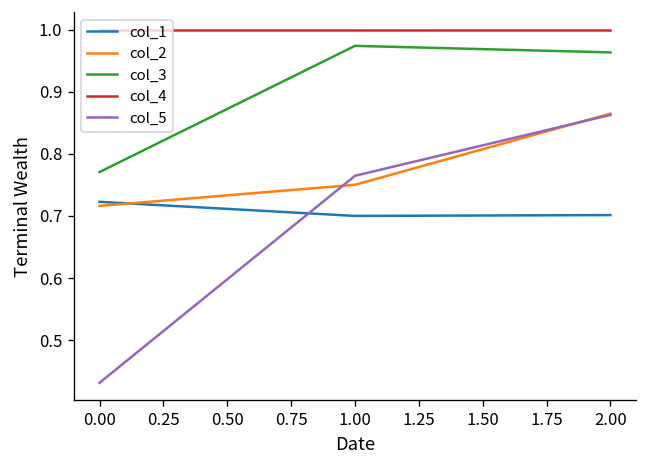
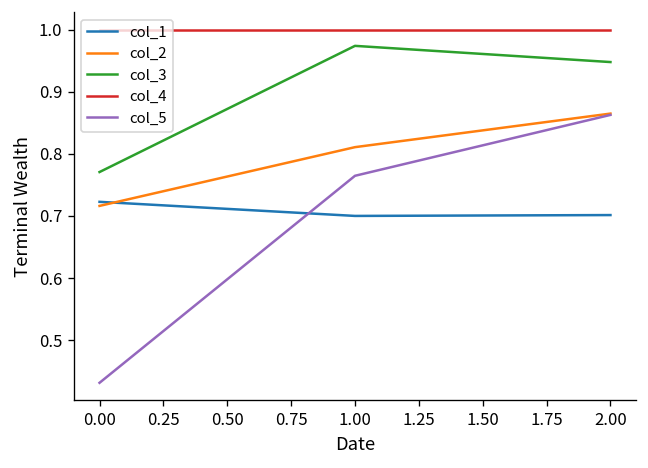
col_2, 1.00: 0.75 -> 0.81
col_3, 2.00: 0.96 -> 0.95
